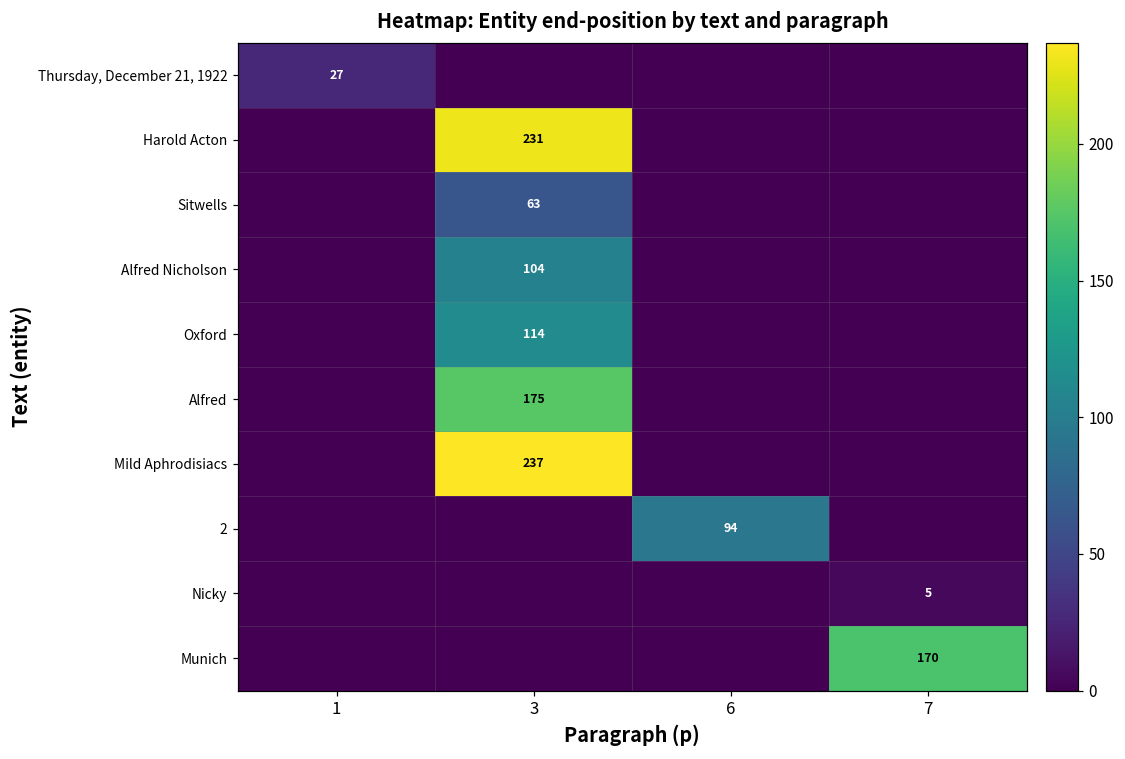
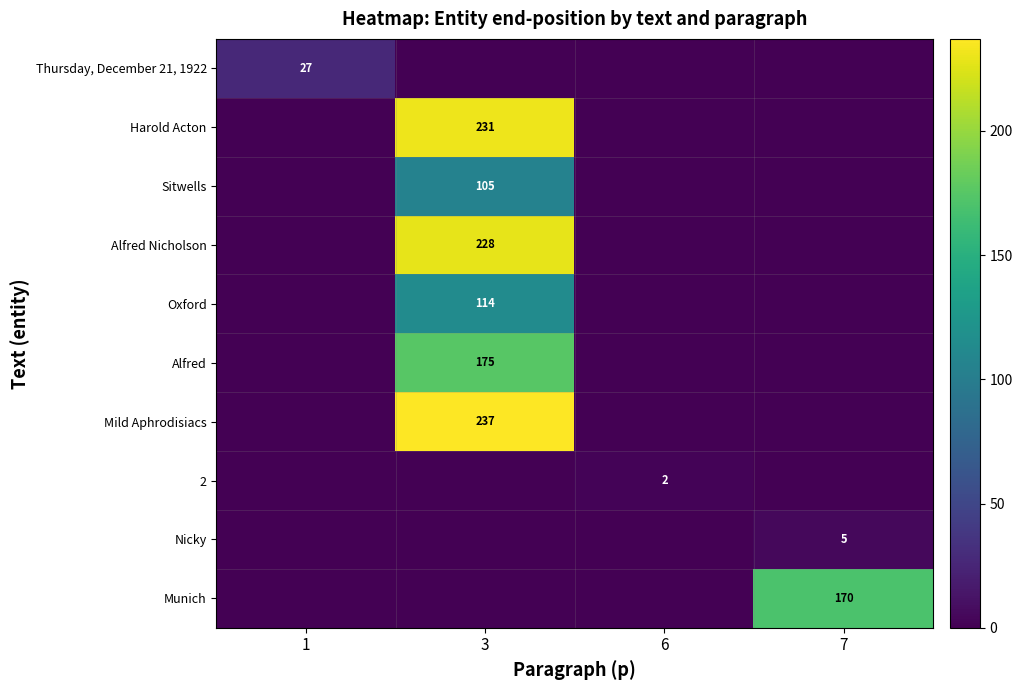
Sitwells, 3: 63 -> 105
Alfred Nicholson, 3: 104 -> 228
2, 6: 94 -> 2
